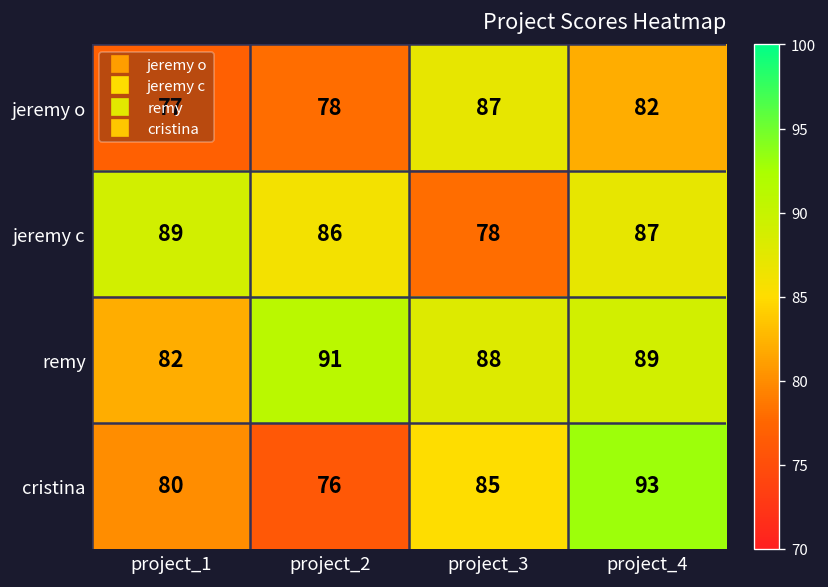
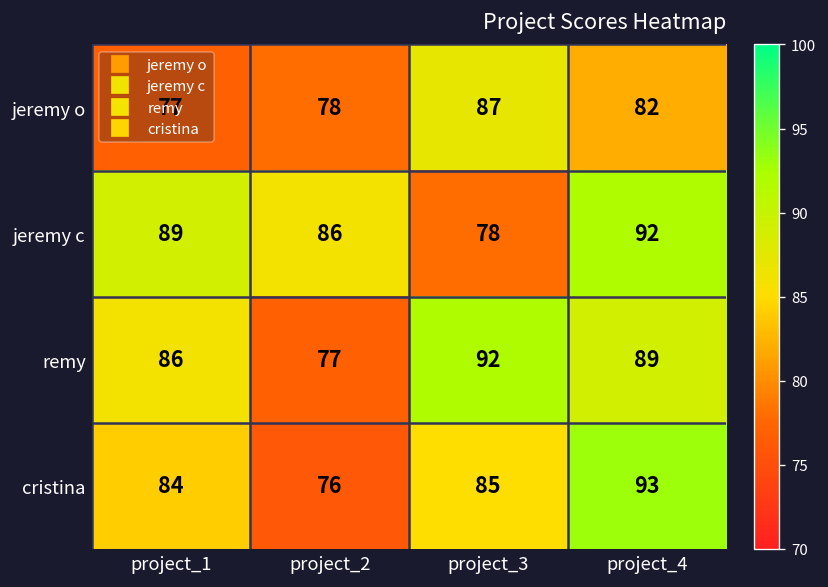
jeremy c, project_4: 87 -> 92
remy, project_1: 82 -> 86
remy, project_2: 91 -> 77
remy, project_3: 88 -> 92
cristina, project_1: 80 -> 84
